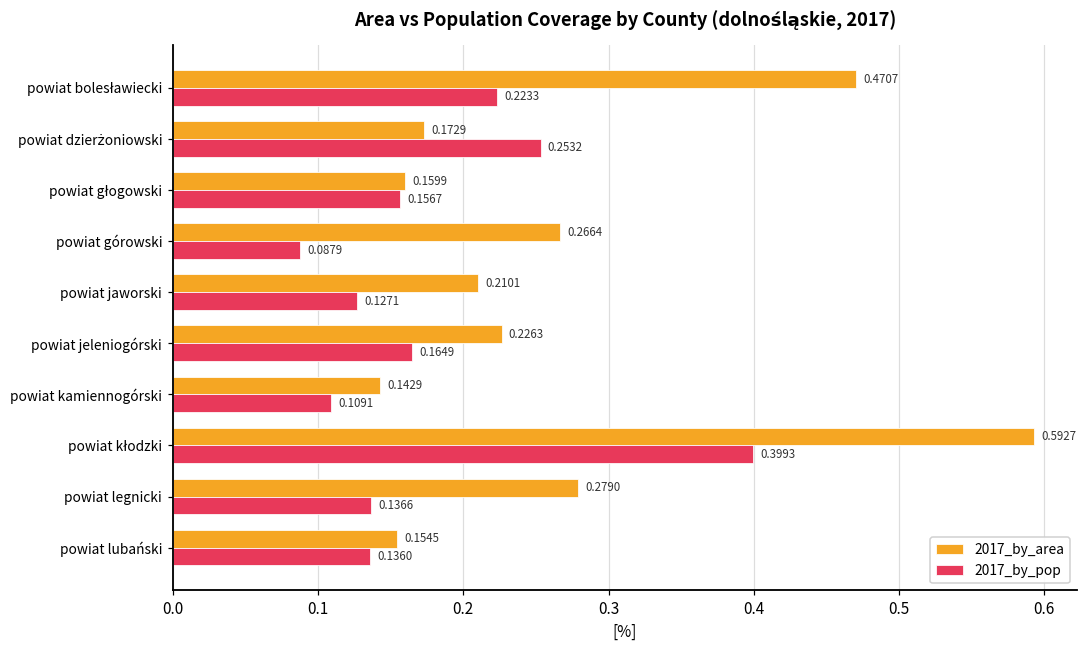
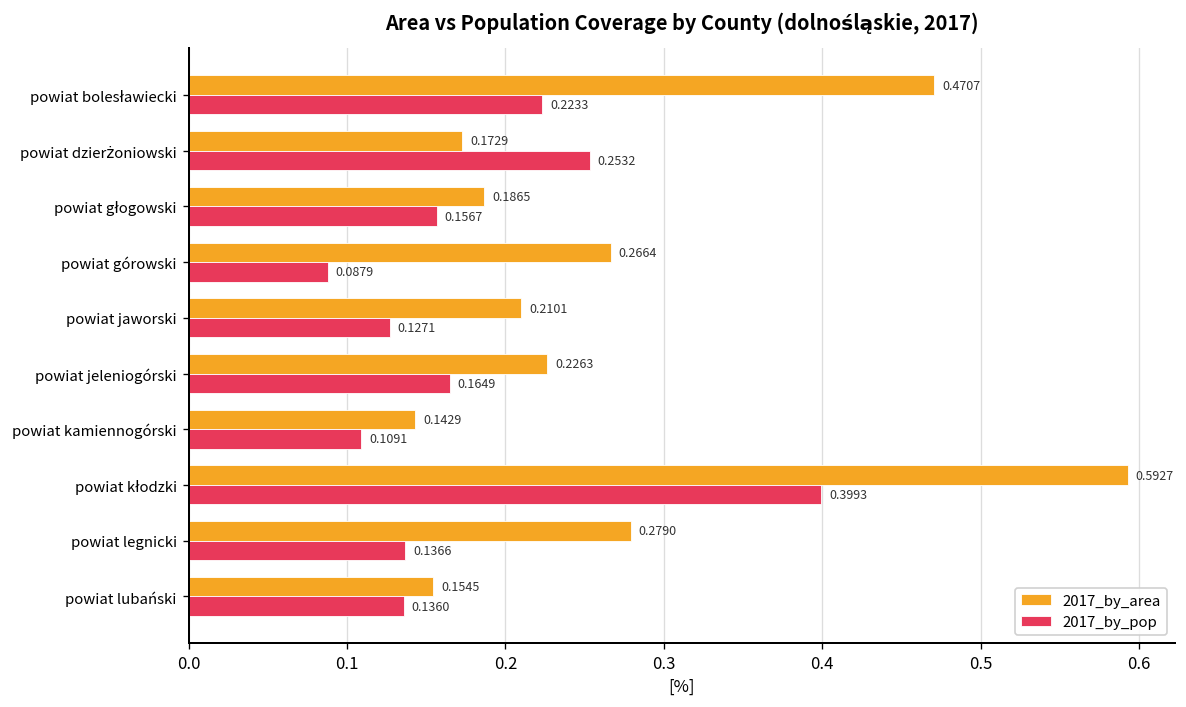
2017_by_area, powiat głogowski: 0.1599 -> 0.1865
